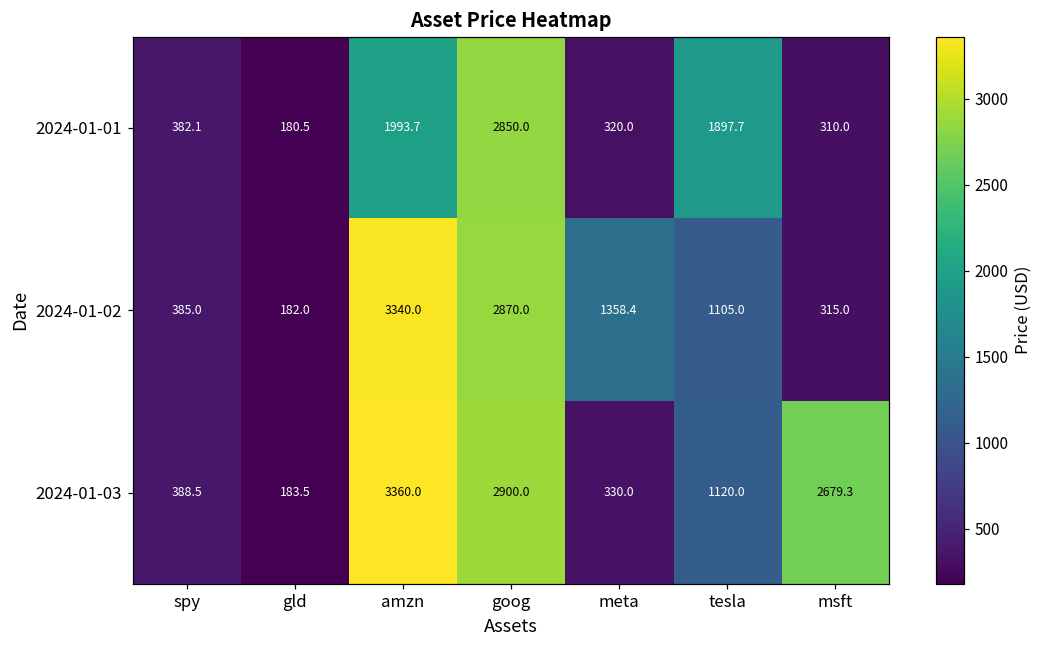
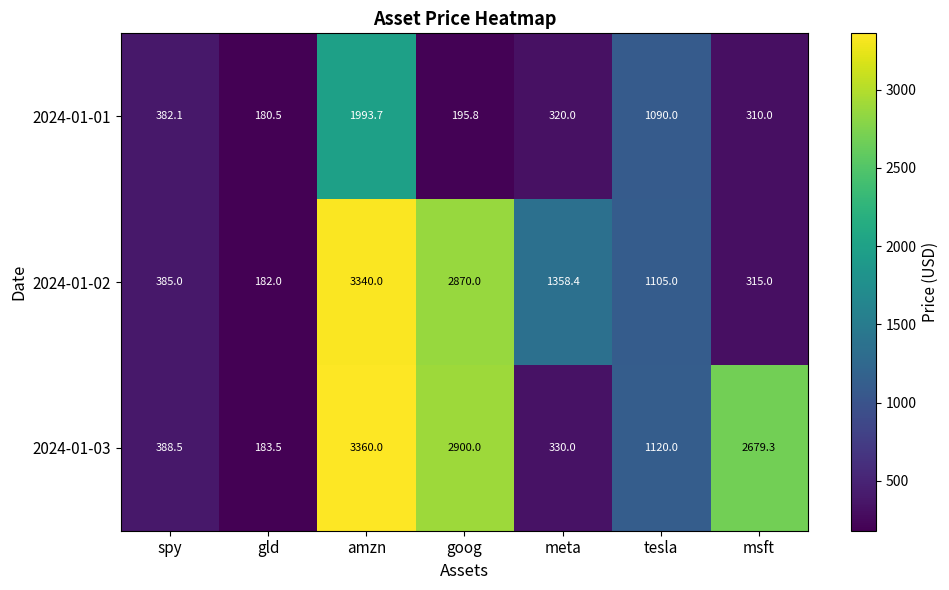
2024-01-01, goog: 2850.0 -> 195.8
2024-01-01, tesla: 1897.7 -> 1090.0
